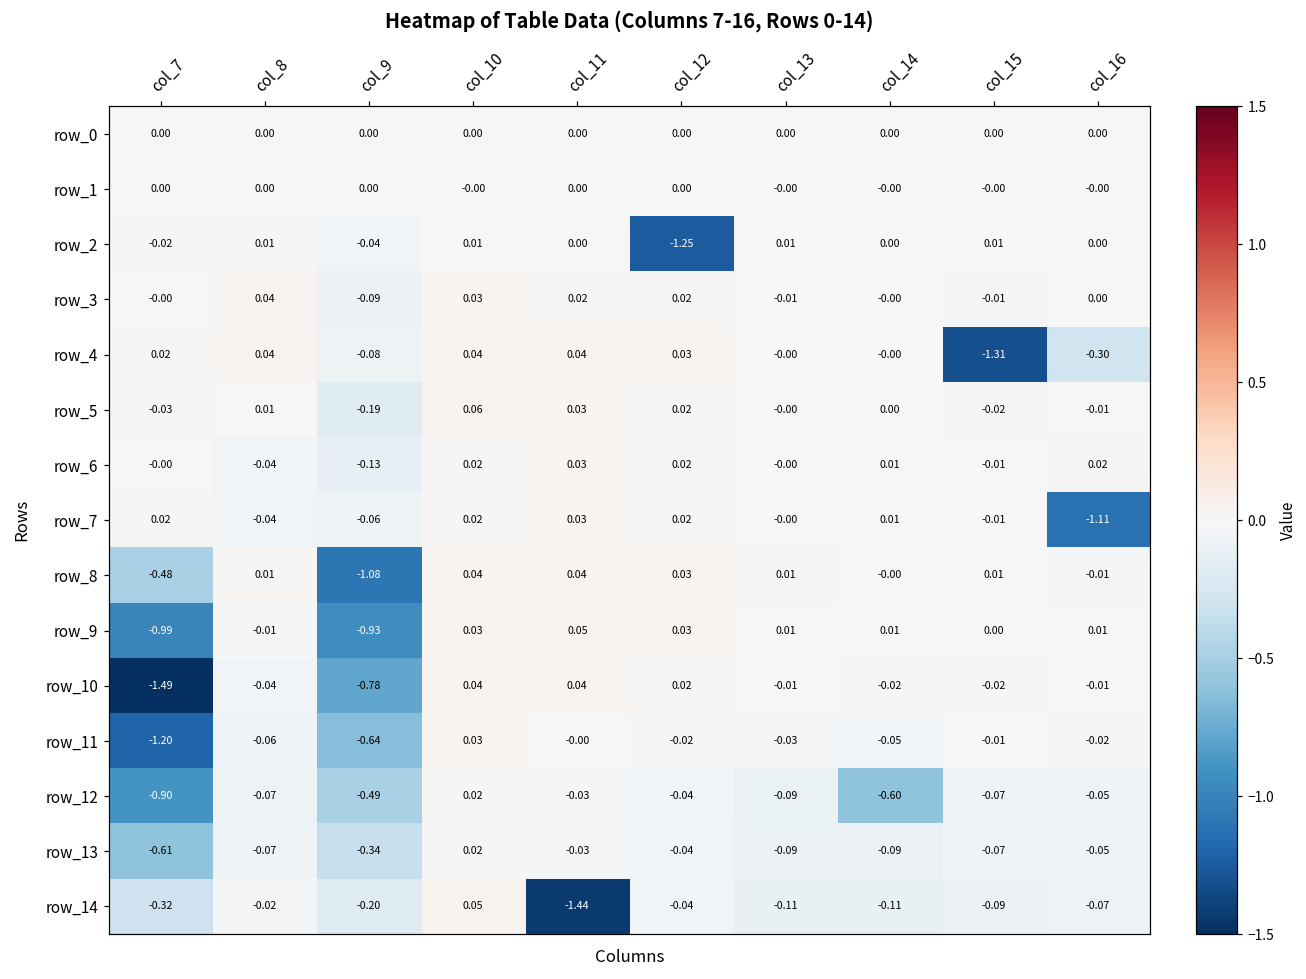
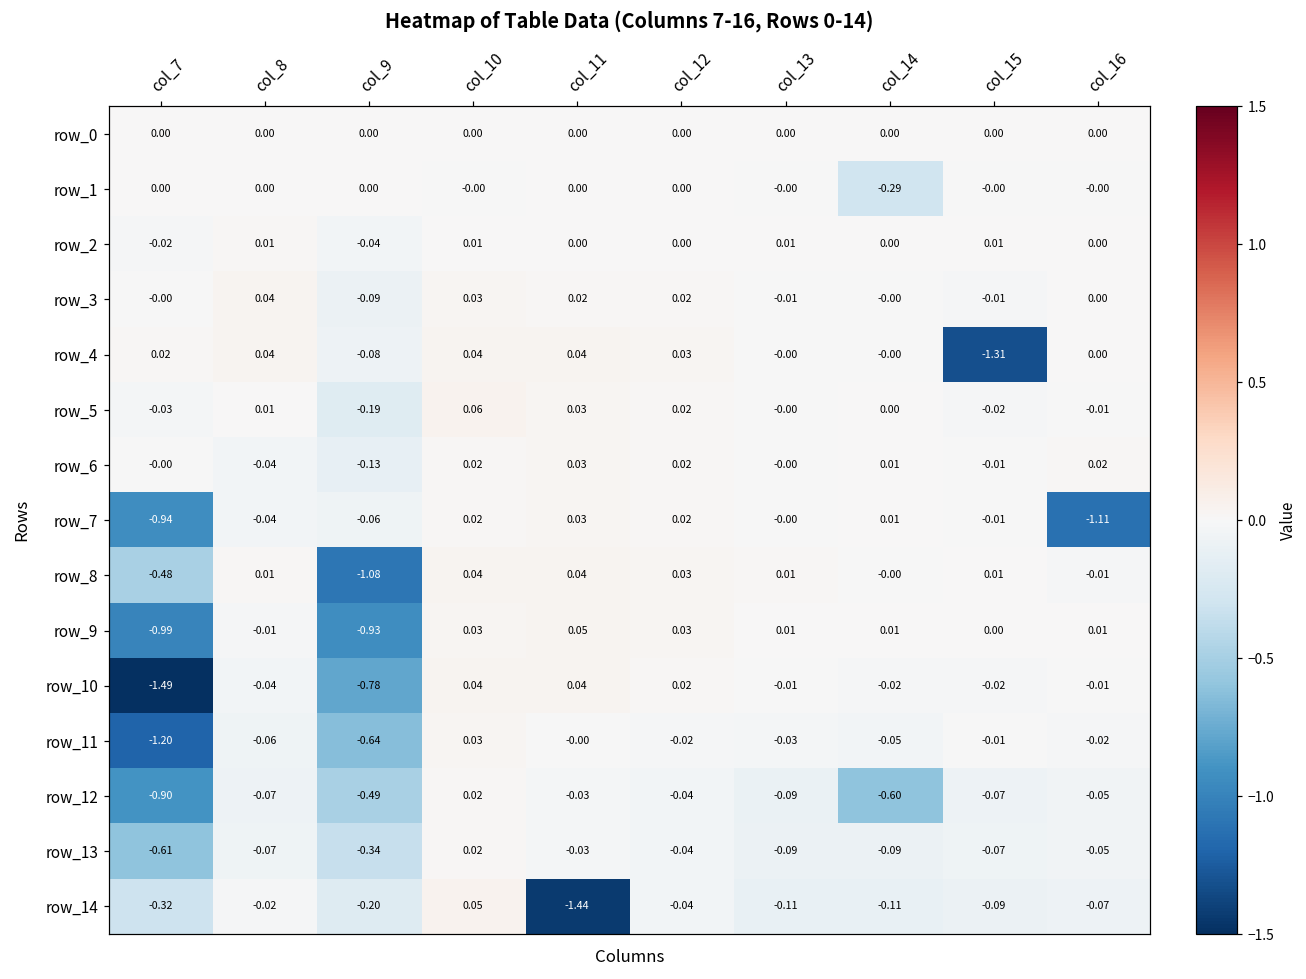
row_1, col_14: -0.00 -> -0.29
row_2, col_12: -1.25 -> 0.00
row_4, col_16: -0.30 -> 0.00
row_7, col_7: 0.02 -> -0.94
